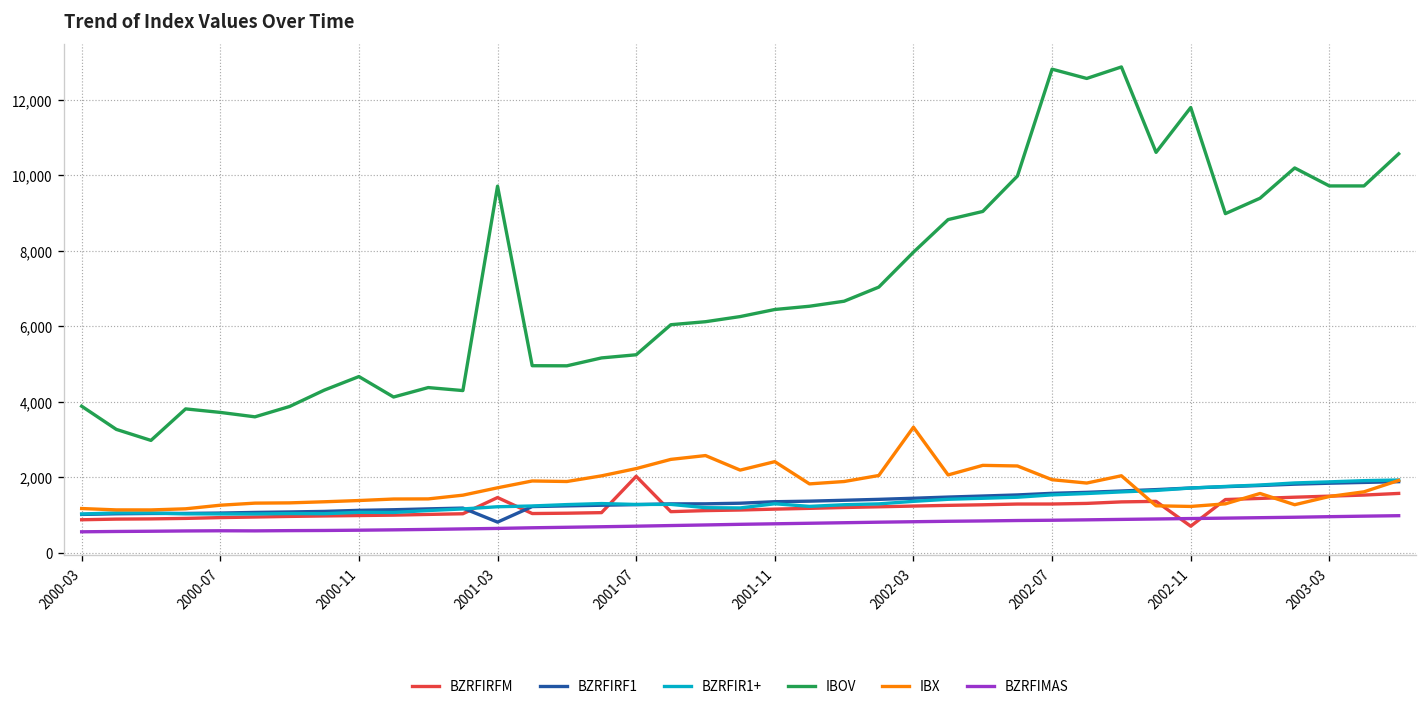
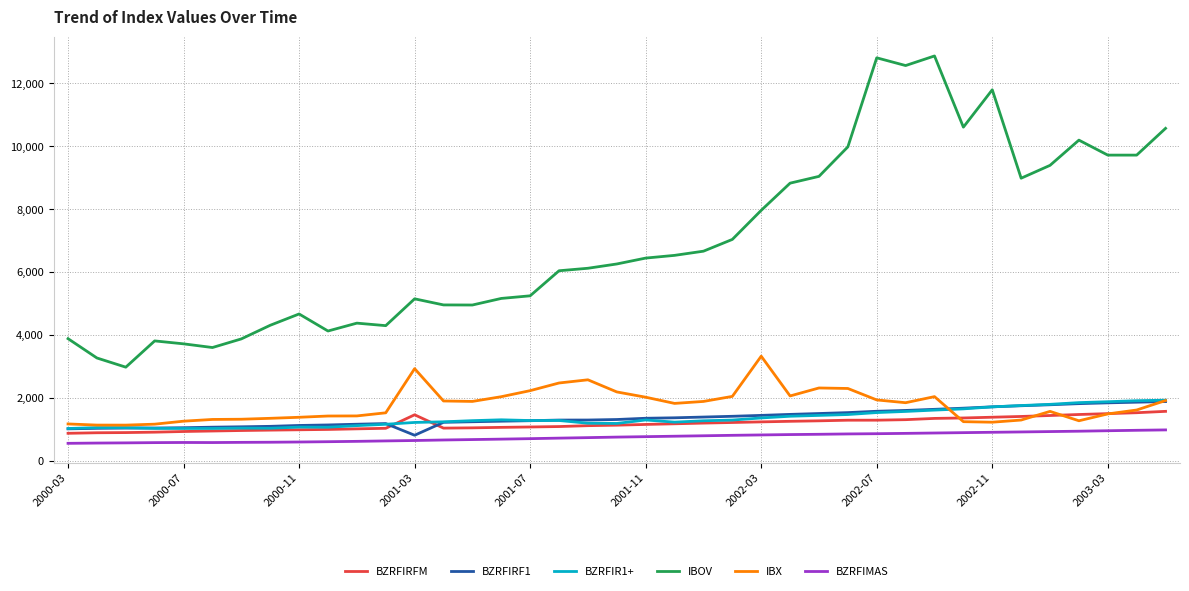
IBOV, 2001-03: 9,700 -> 5,200
IBX, 2001-03: 1,700 -> 2,900
BZRFIRFM, 2001-07: 2,000 -> 1,100
IBX, 2001-11: 2,400 -> 2,000
BZRFIRFM, 2002-11: 700 -> 1,400
